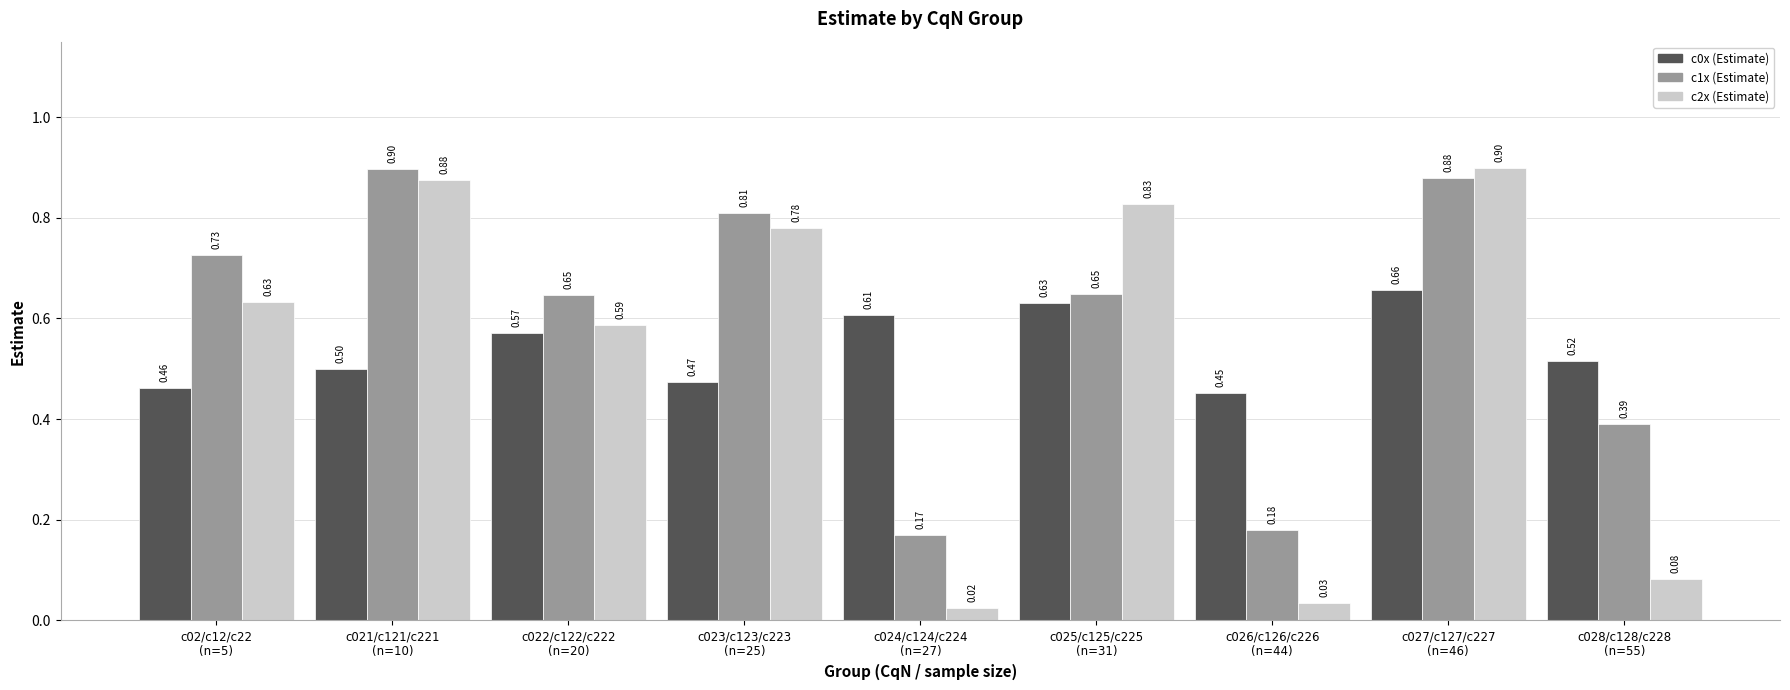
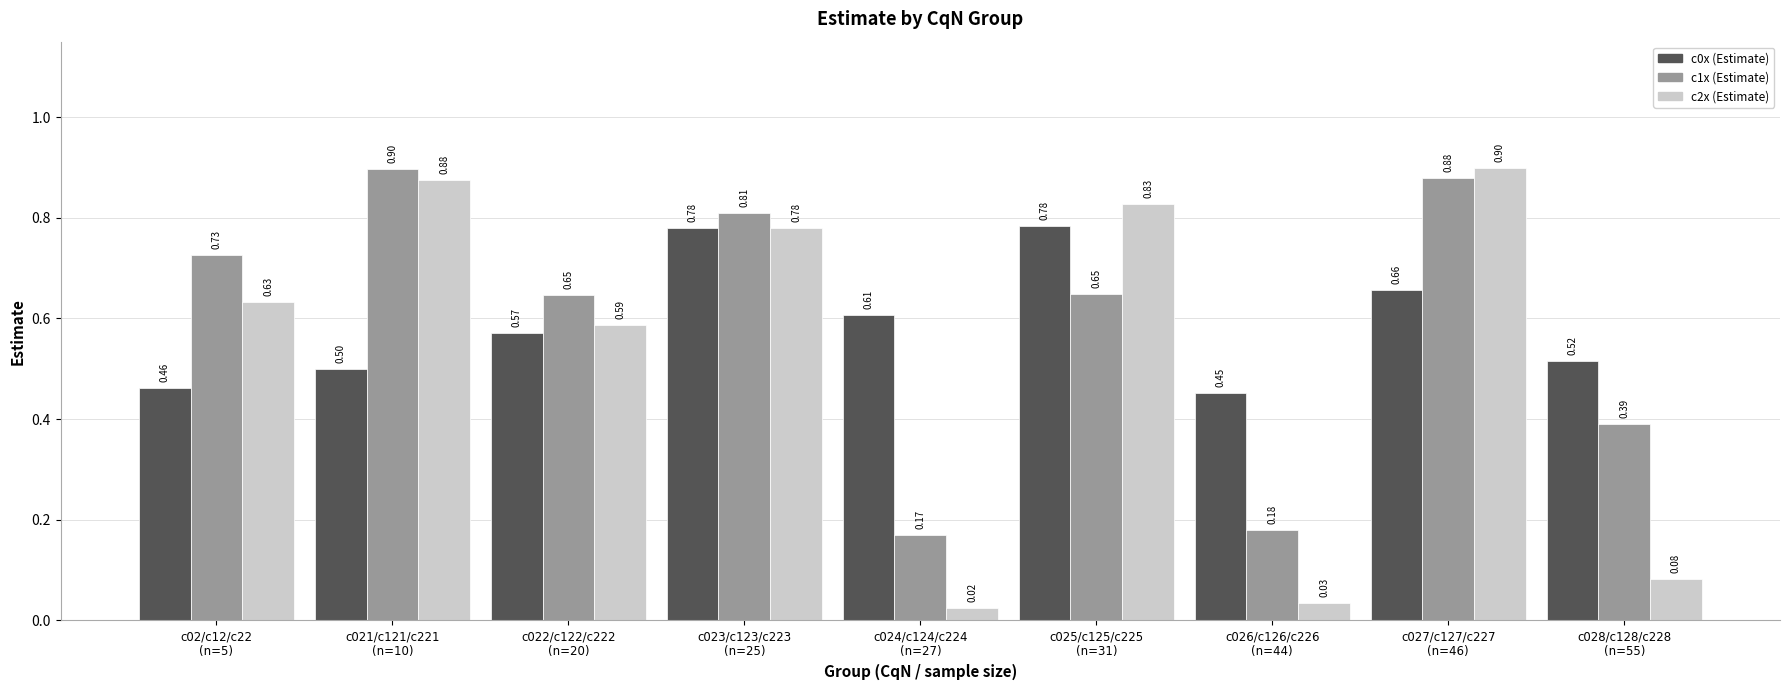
c0x (Estimate), c023/c123/c223 (n=25): 0.47 -> 0.78
c0x (Estimate), c025/c125/c225 (n=31): 0.63 -> 0.78
